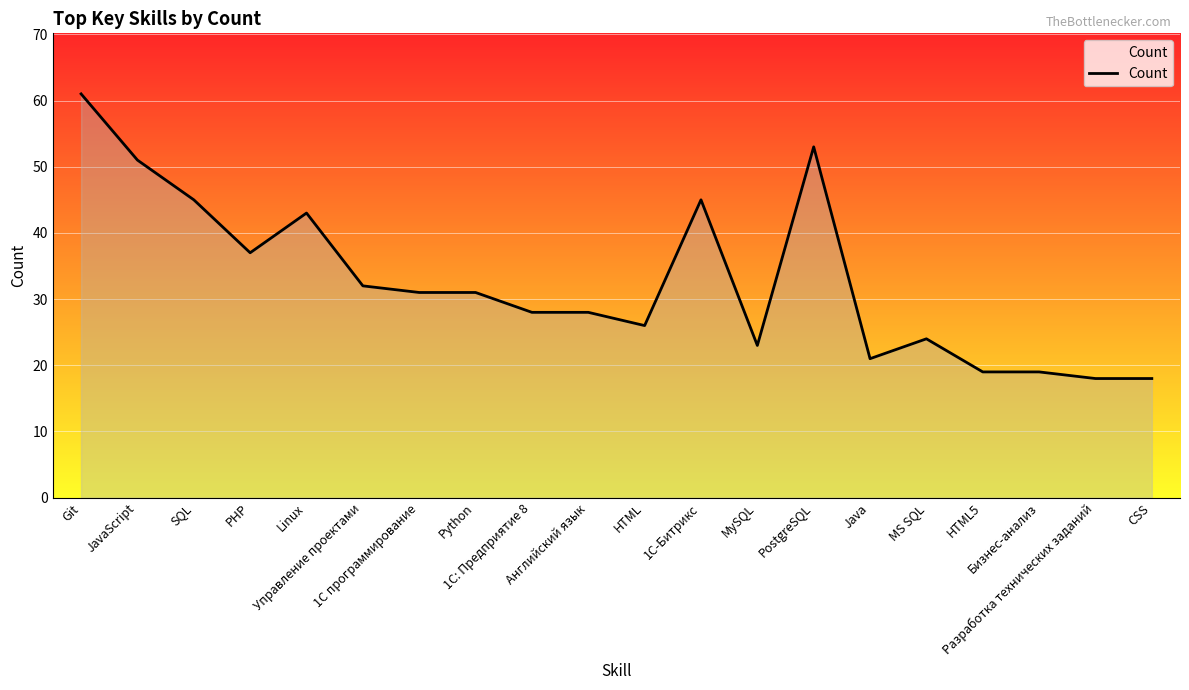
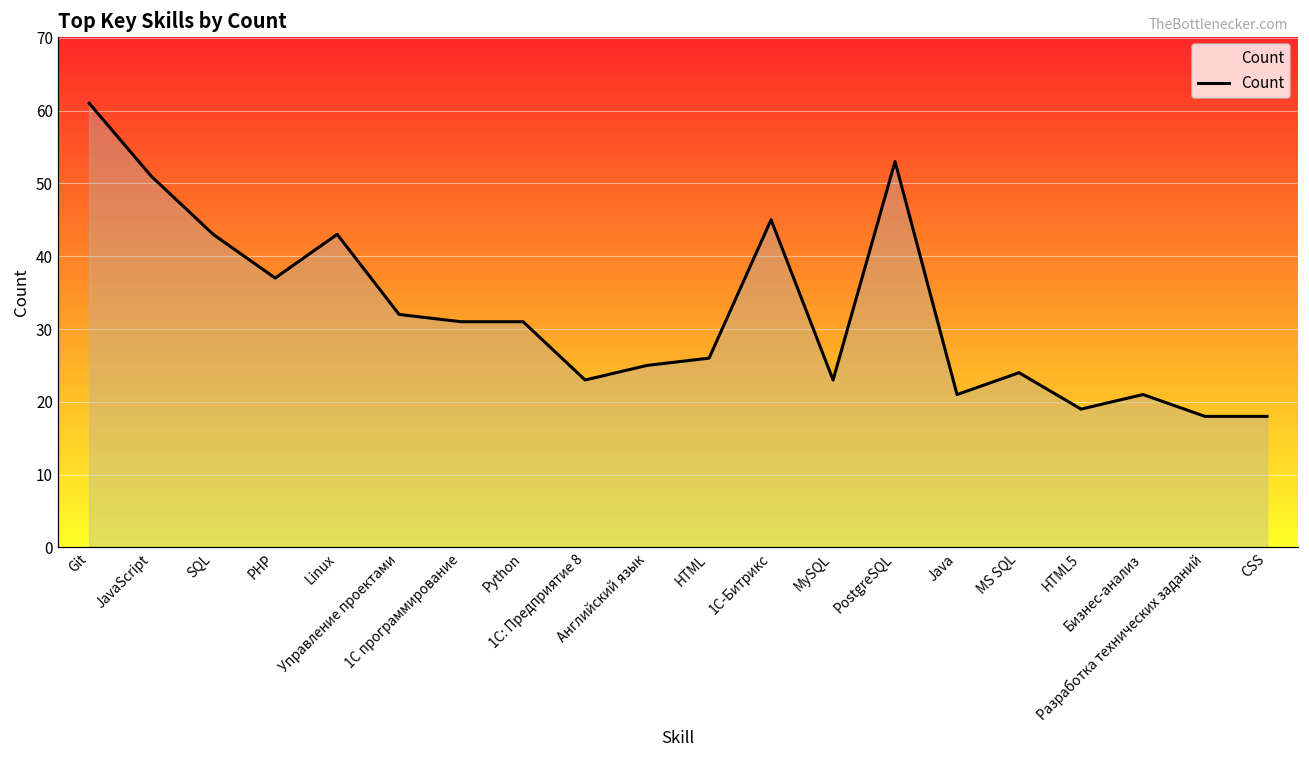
SQL: 45 -> 43
1С: Предприятие 8: 28 -> 23
Английский язык: 28 -> 25
Бизнес-анализ: 19 -> 21
